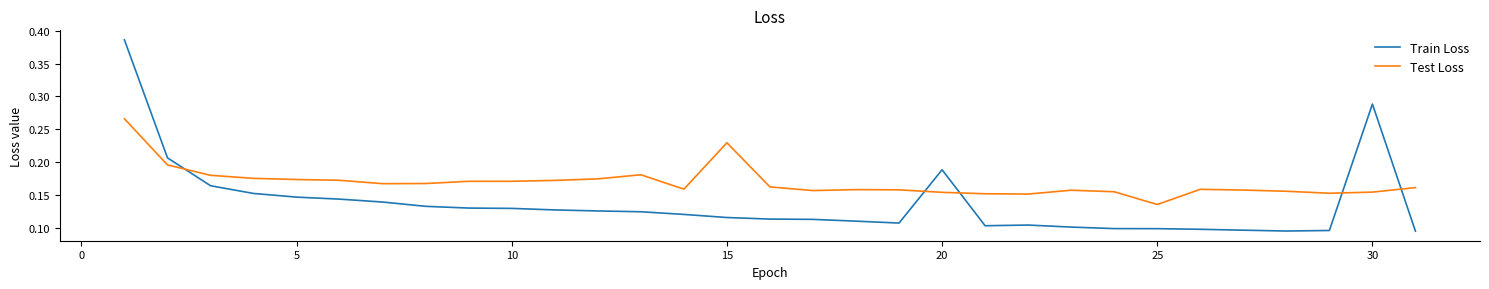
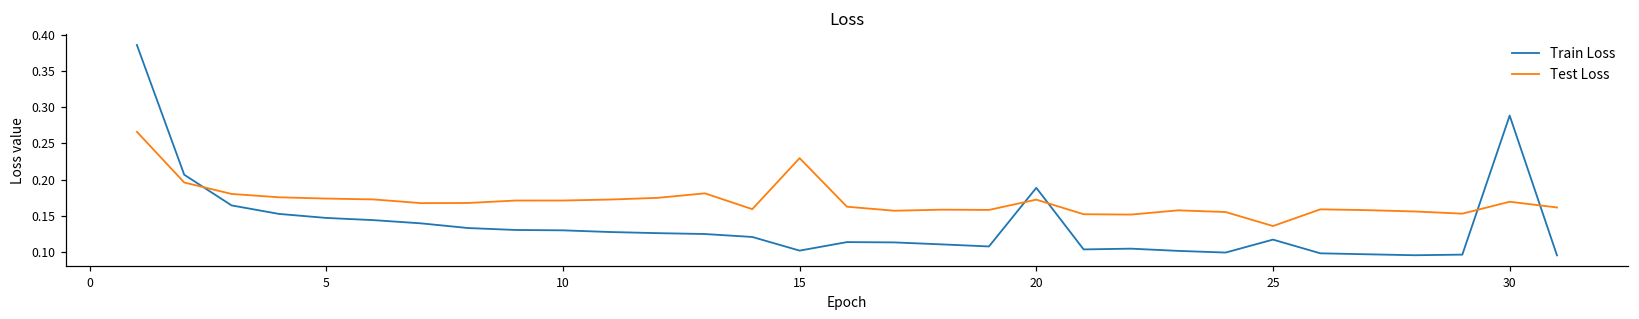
Train Loss, 15: 0.12 -> 0.10
Test Loss, 20: 0.15 -> 0.17
Train Loss, 25: 0.10 -> 0.12
Test Loss, 30: 0.15 -> 0.17
